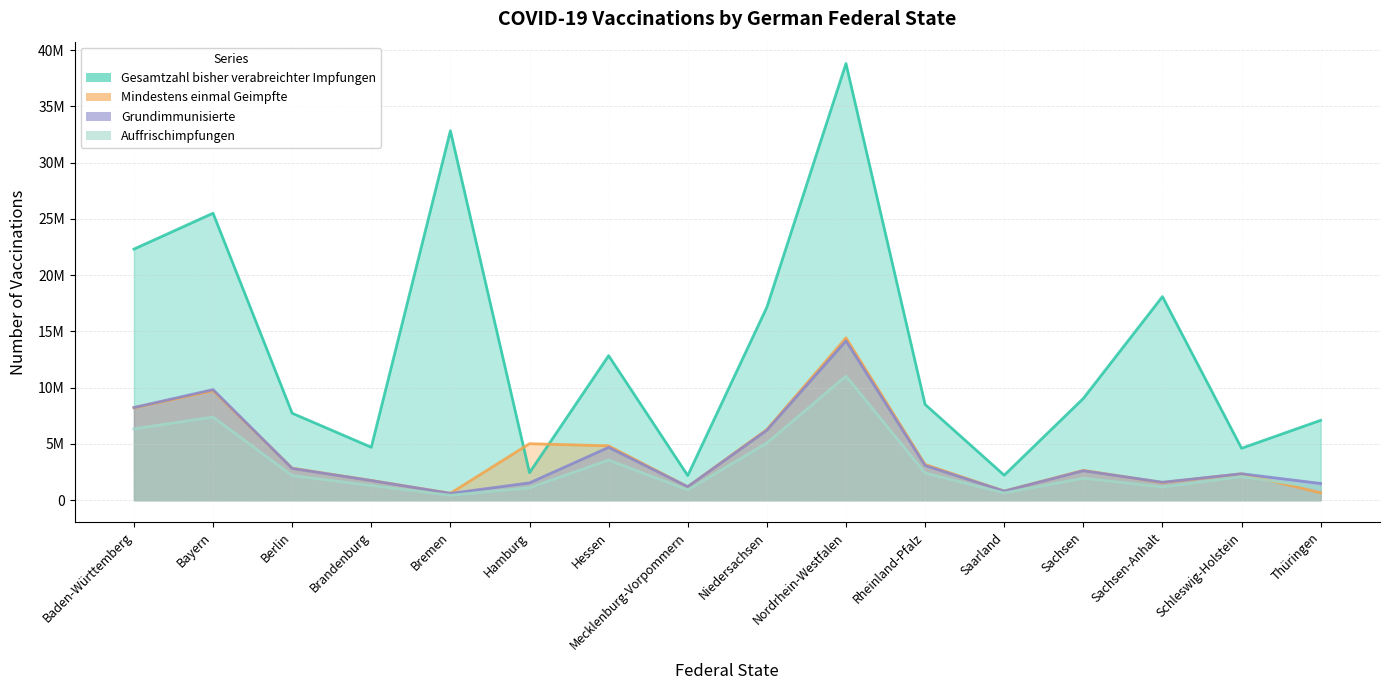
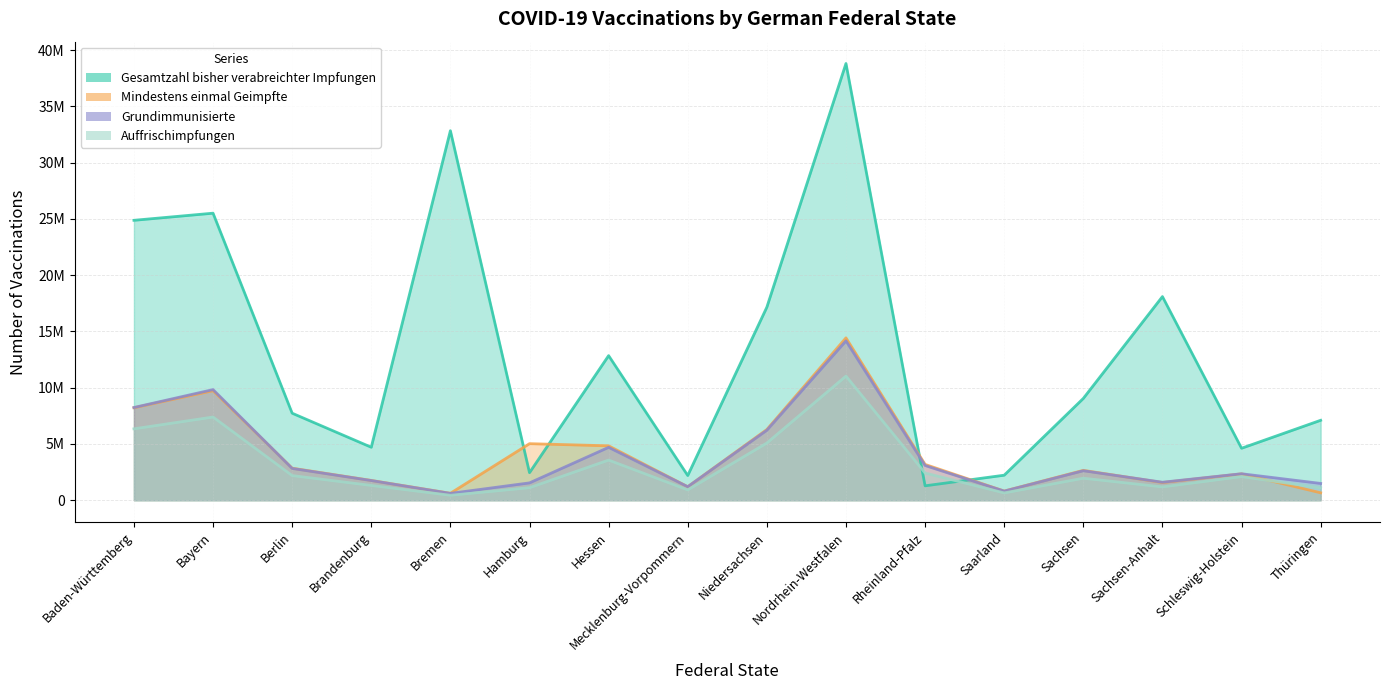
Gesamtzahl bisher verabreichter Impfungen, Baden-Württemberg: 22300000 -> 24900000
Gesamtzahl bisher verabreichter Impfungen, Rheinland-Pfalz: 8500000 -> 1300000
